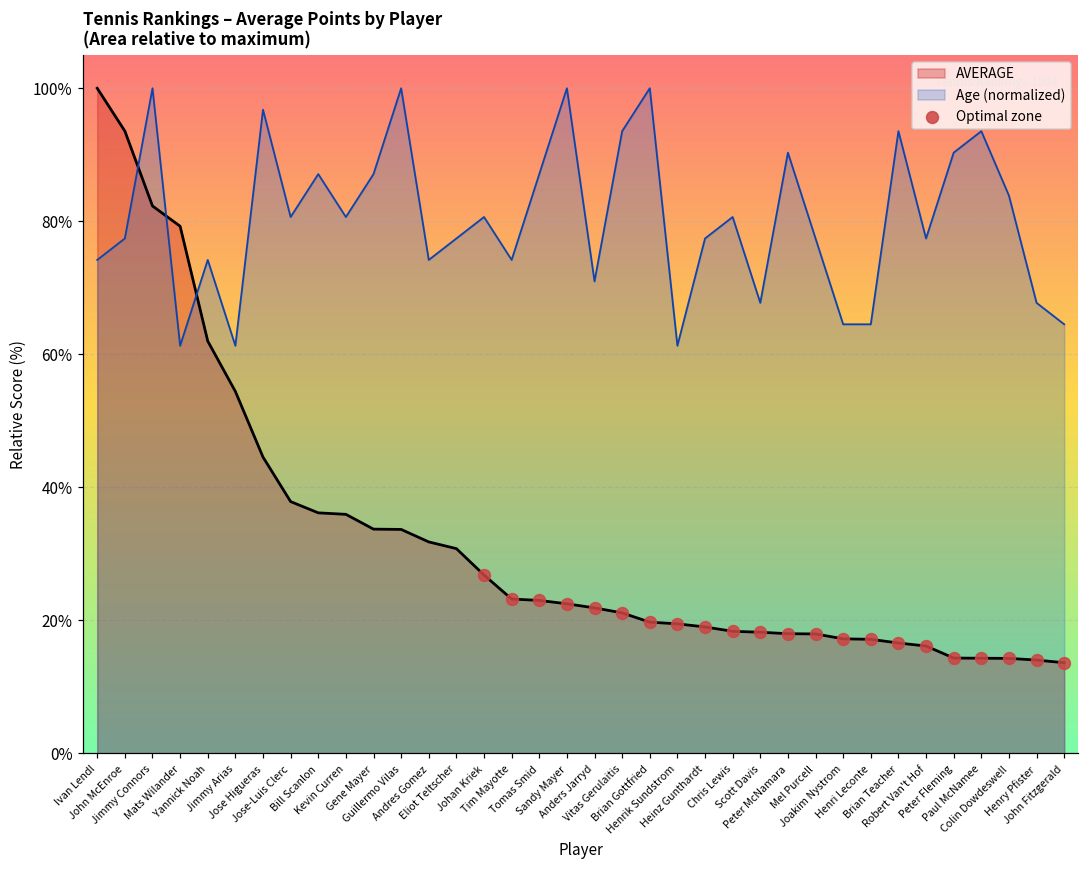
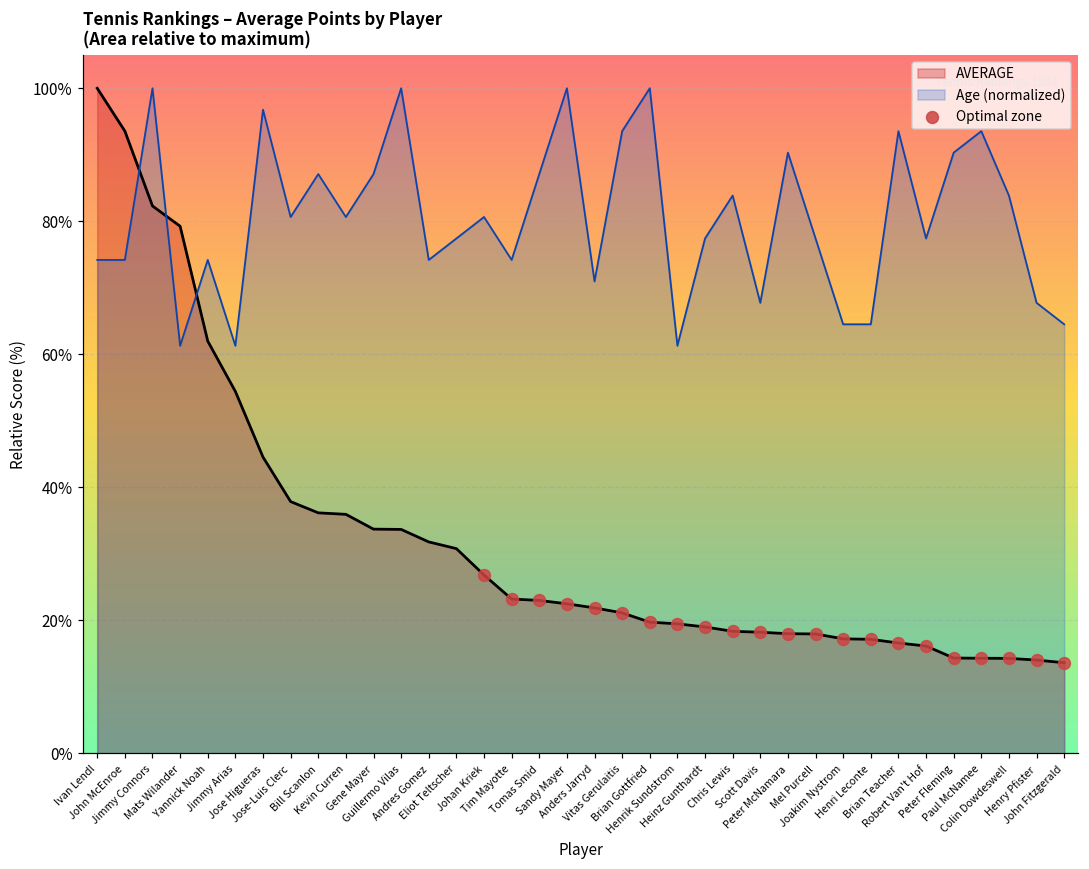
Age (normalized), John McEnroe: 77% -> 74%
Age (normalized), Chris Lewis: 81% -> 84%
